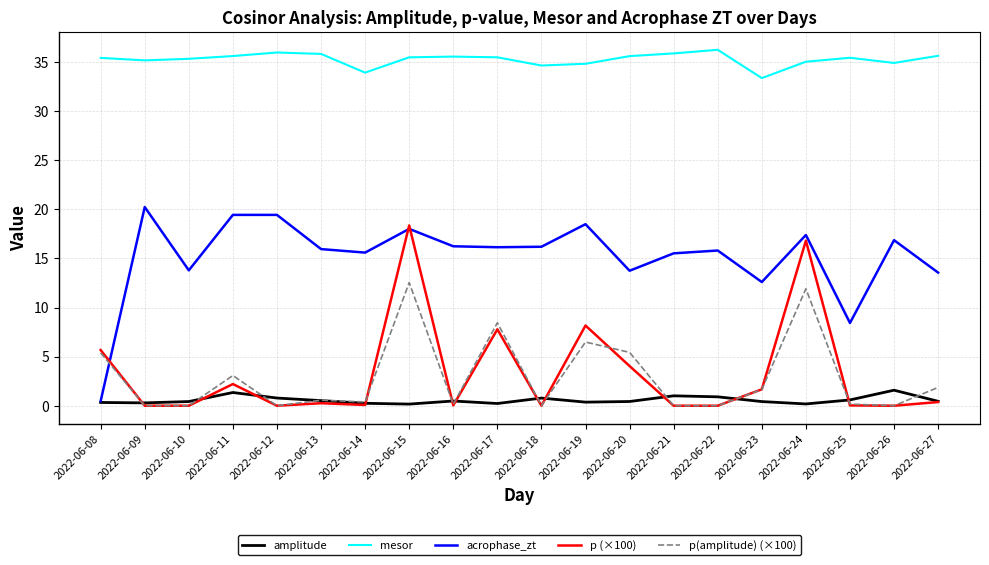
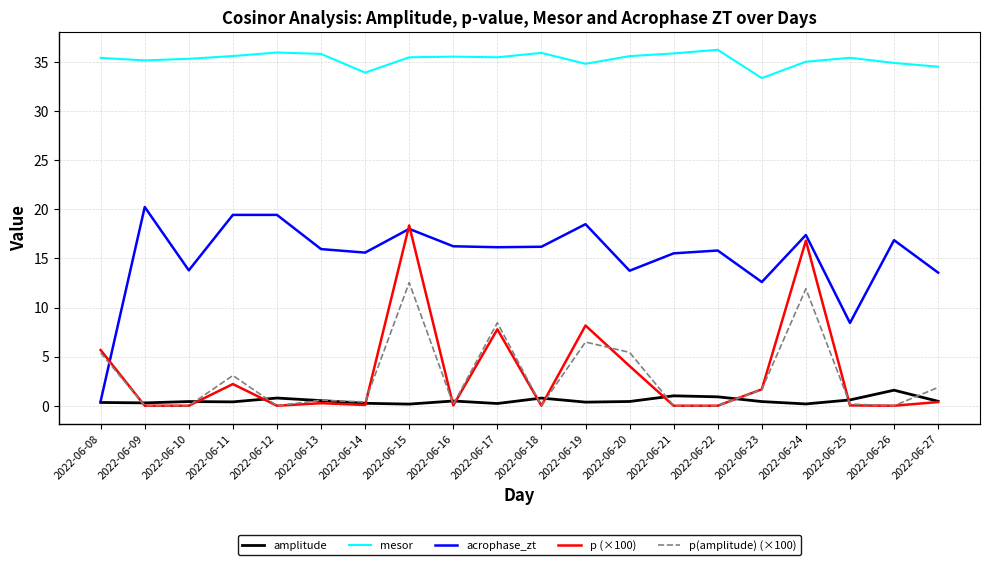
amplitude, 2022-06-11: 1 -> 0
mesor, 2022-06-18: 35 -> 36
mesor, 2022-06-27: 36 -> 35
